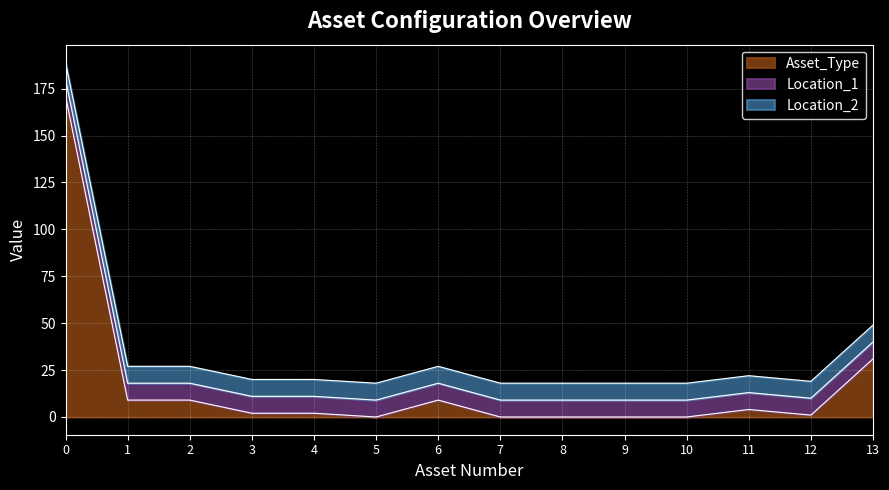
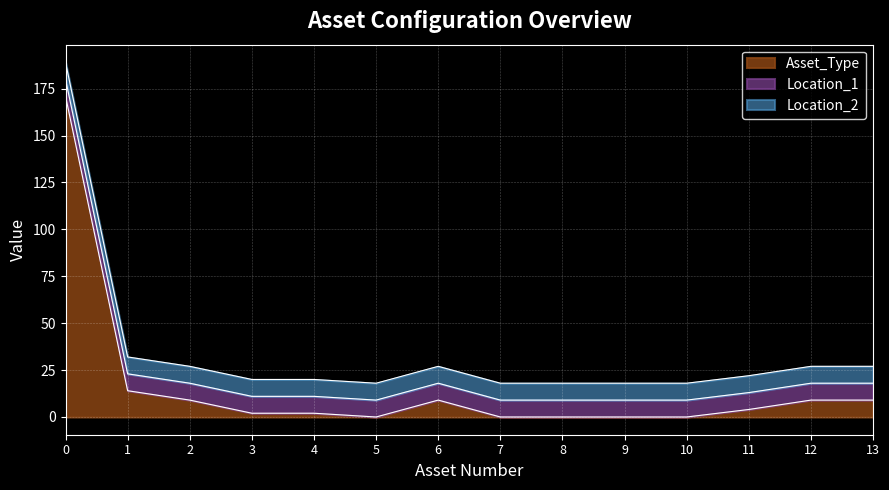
Asset_Type, 1: 9 -> 14
Asset_Type, 12: 1 -> 9
Asset_Type, 13: 31 -> 9
